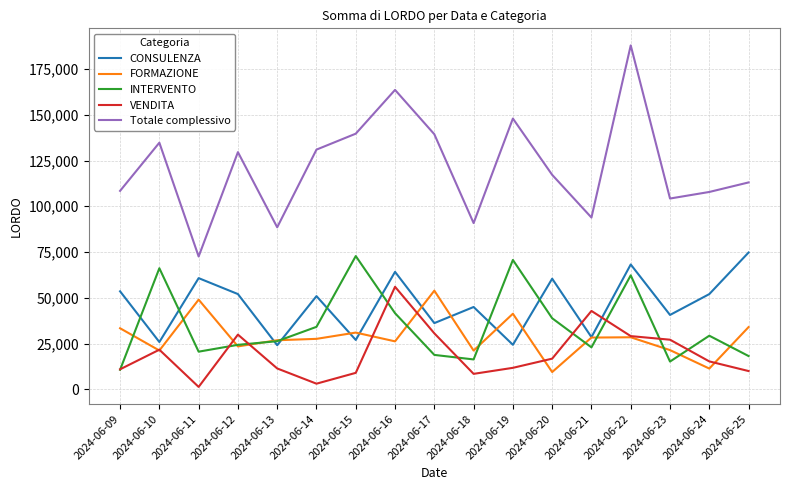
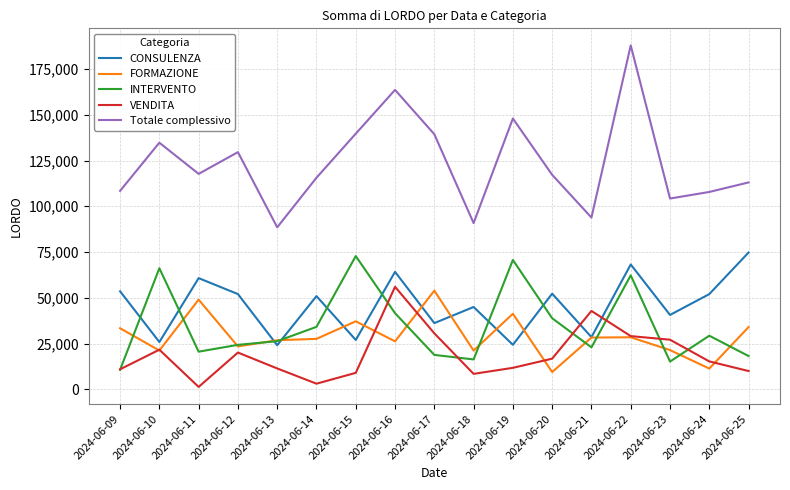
Totale complessivo, 2024-06-11: 73,000 -> 118,000
VENDITA, 2024-06-12: 30,000 -> 20,000
Totale complessivo, 2024-06-14: 131,000 -> 116,000
FORMAZIONE, 2024-06-15: 31,000 -> 37,000
CONSULENZA, 2024-06-20: 60,000 -> 52,000
